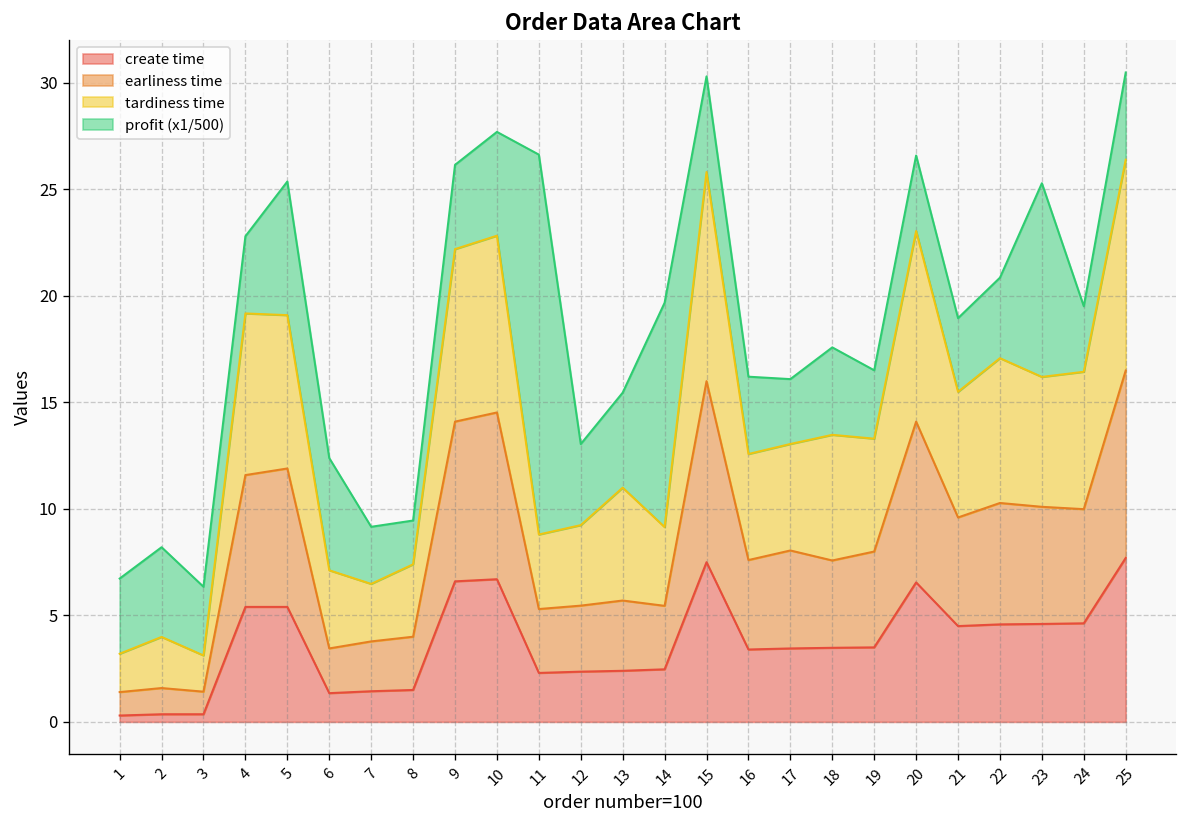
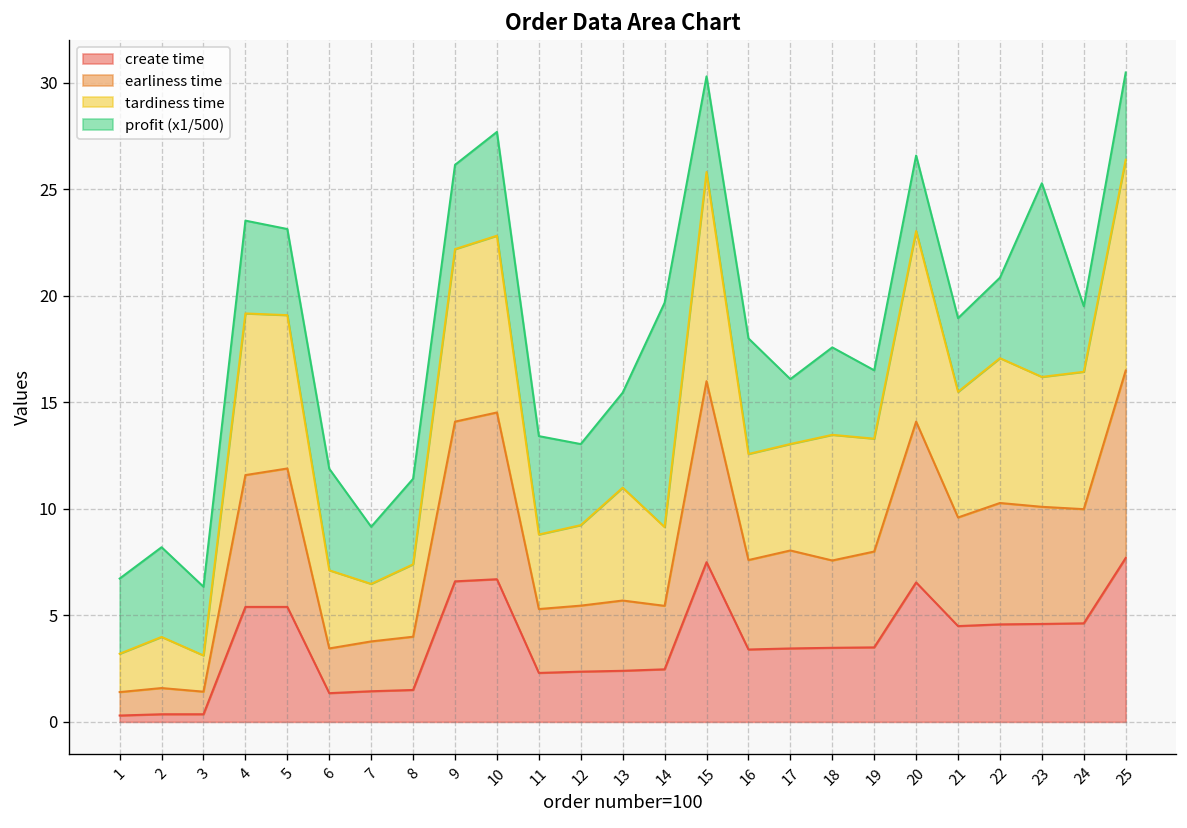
profit (x1/500), 4: 3.6 -> 4.4
profit (x1/500), 5: 6.3 -> 4.0
profit (x1/500), 6: 5.3 -> 4.8
profit (x1/500), 8: 2.1 -> 4.0
profit (x1/500), 11: 17.8 -> 4.6
profit (x1/500), 16: 3.6 -> 5.4
